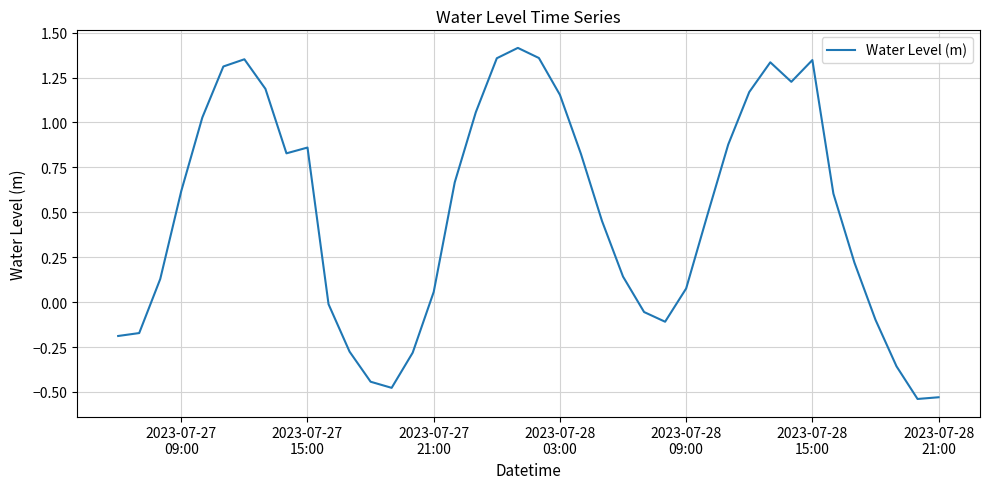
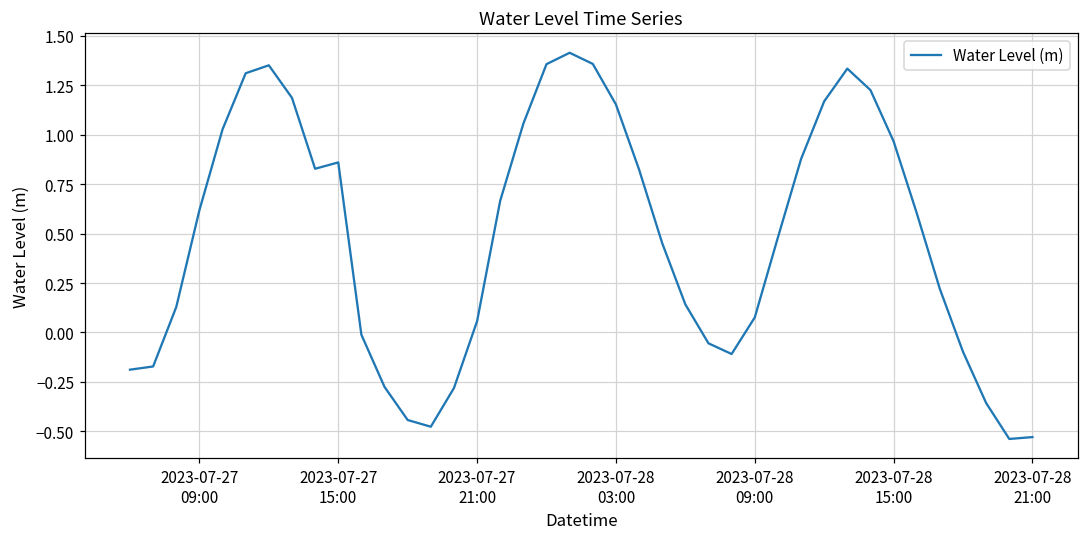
2023-07-28 15:00: 1.35 -> 0.97
